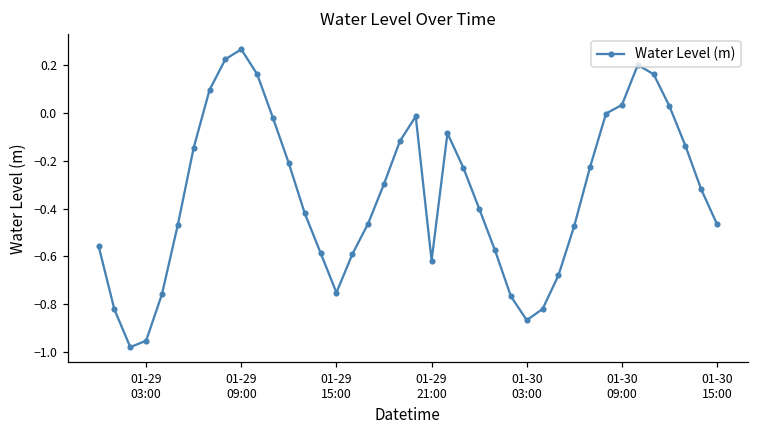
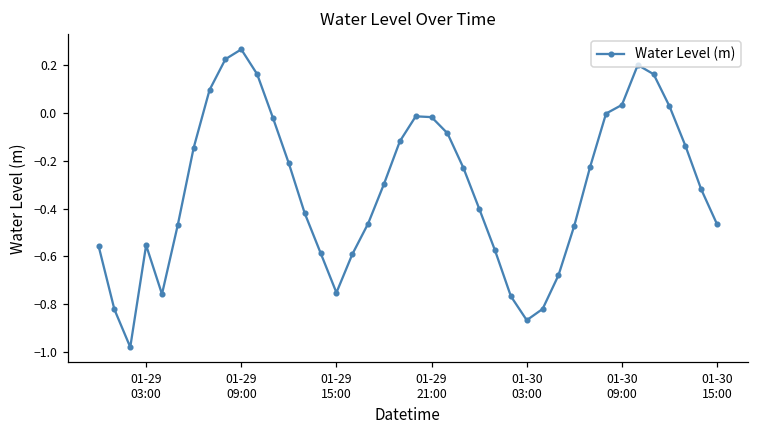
01-29 03:00: -0.95 -> -0.55
01-29 21:00: -0.62 -> -0.02
